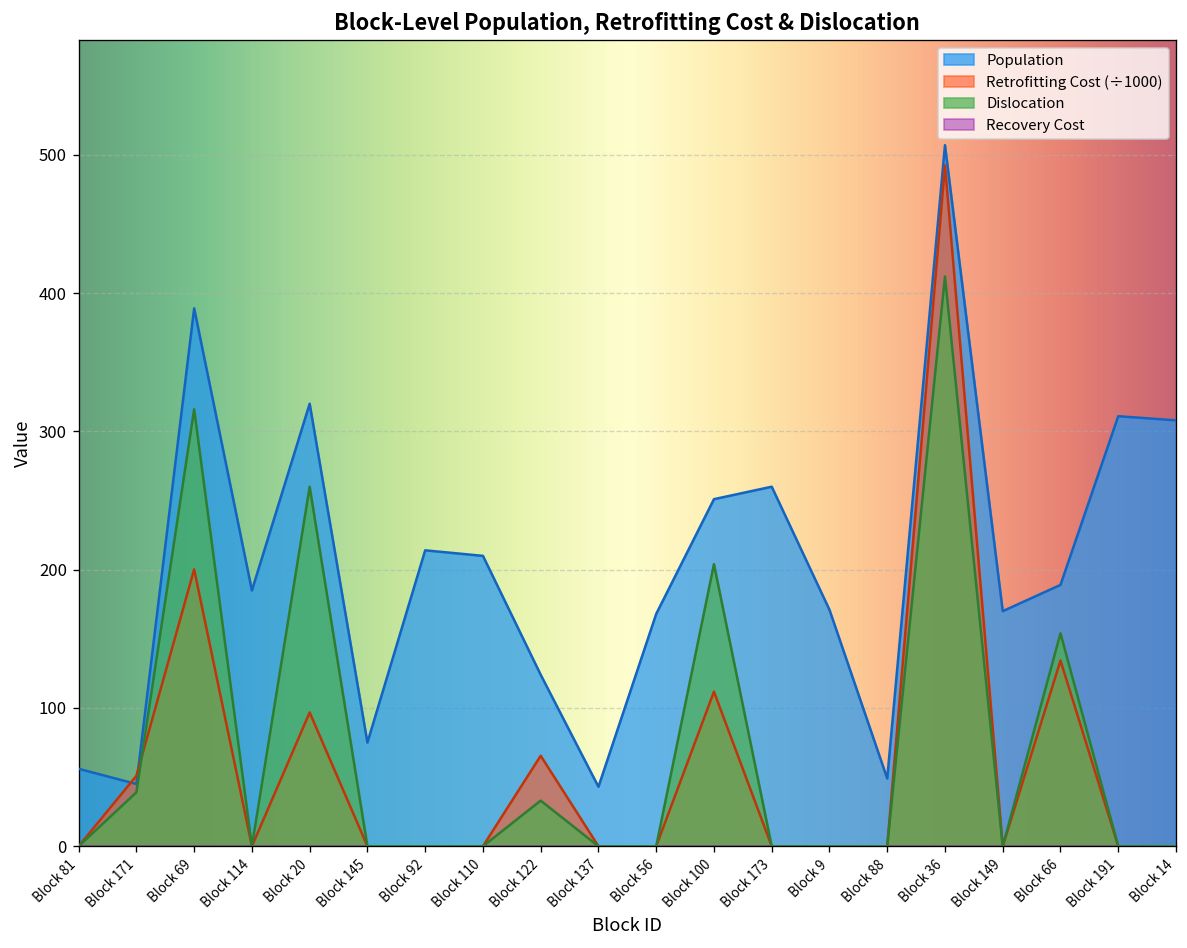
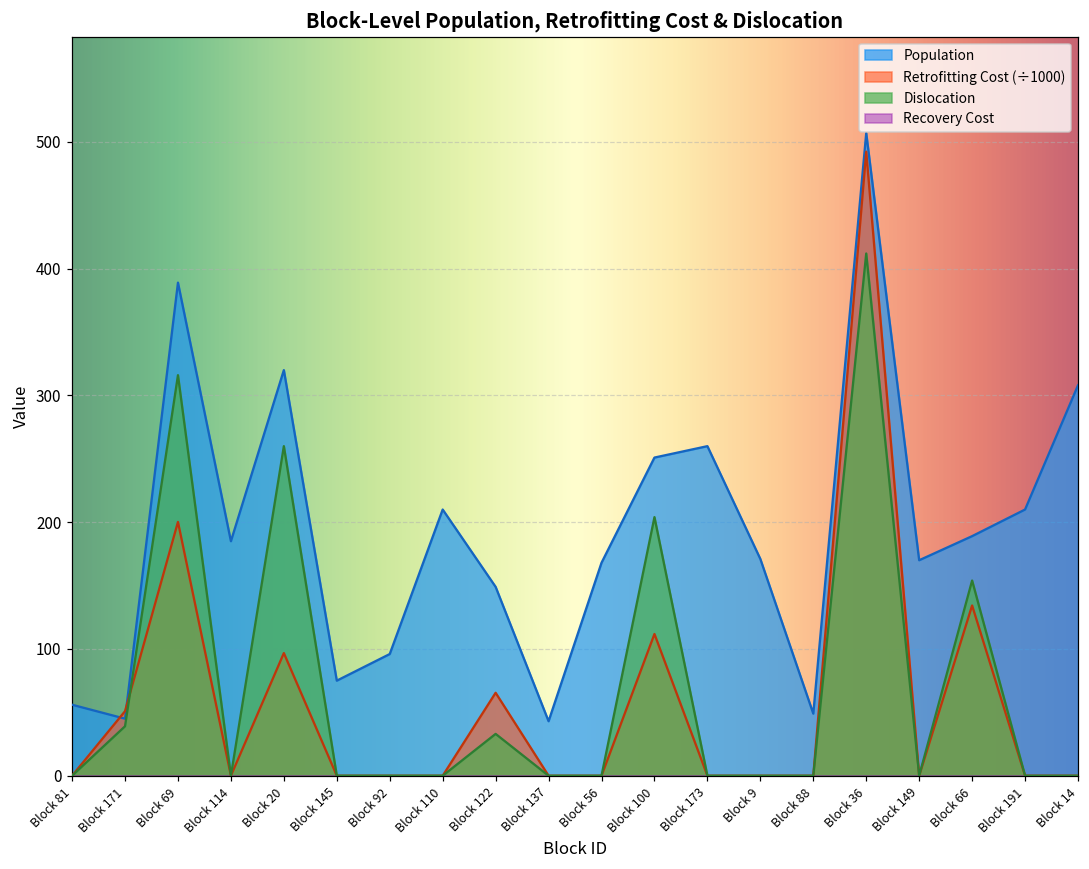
Population, Block 92: 214 -> 96
Population, Block 122: 124 -> 149
Population, Block 191: 311 -> 210
